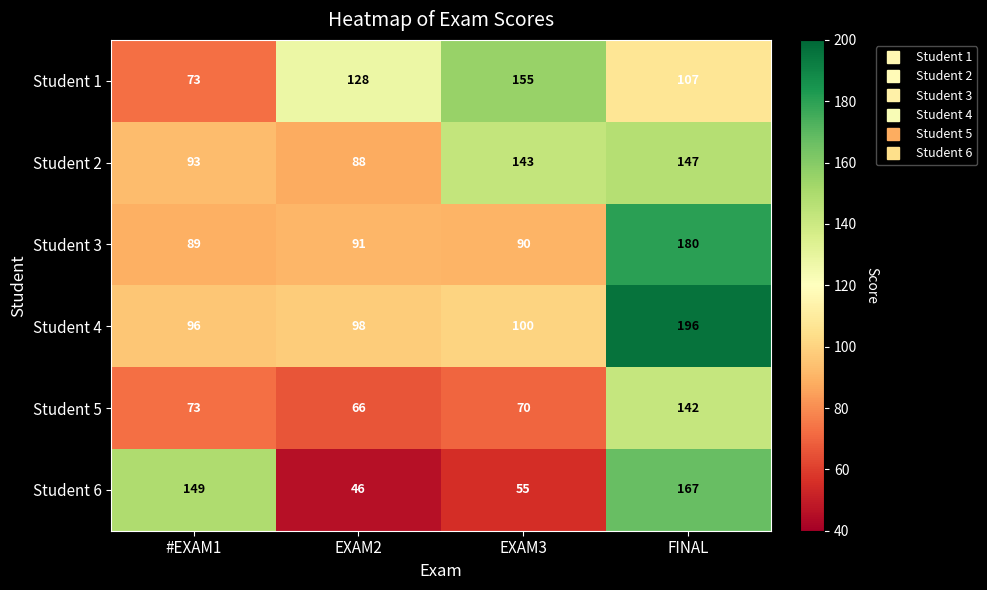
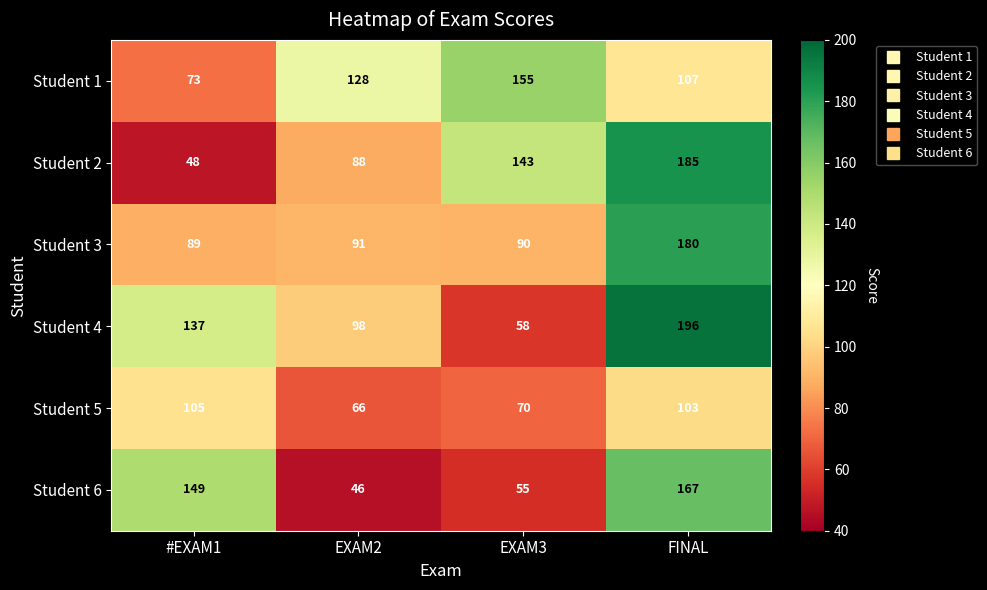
Student 2, #EXAM1: 93 -> 48
Student 2, FINAL: 147 -> 185
Student 4, #EXAM1: 96 -> 137
Student 4, EXAM3: 100 -> 58
Student 5, #EXAM1: 73 -> 105
Student 5, FINAL: 142 -> 103
